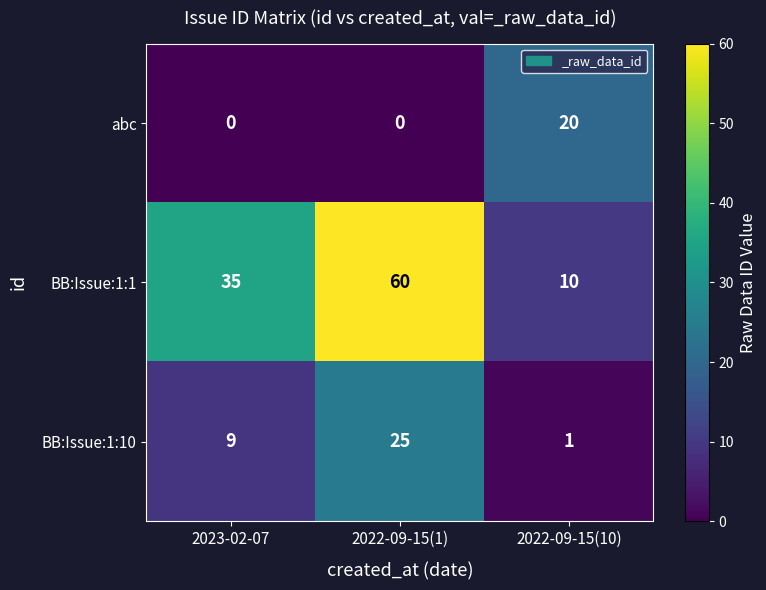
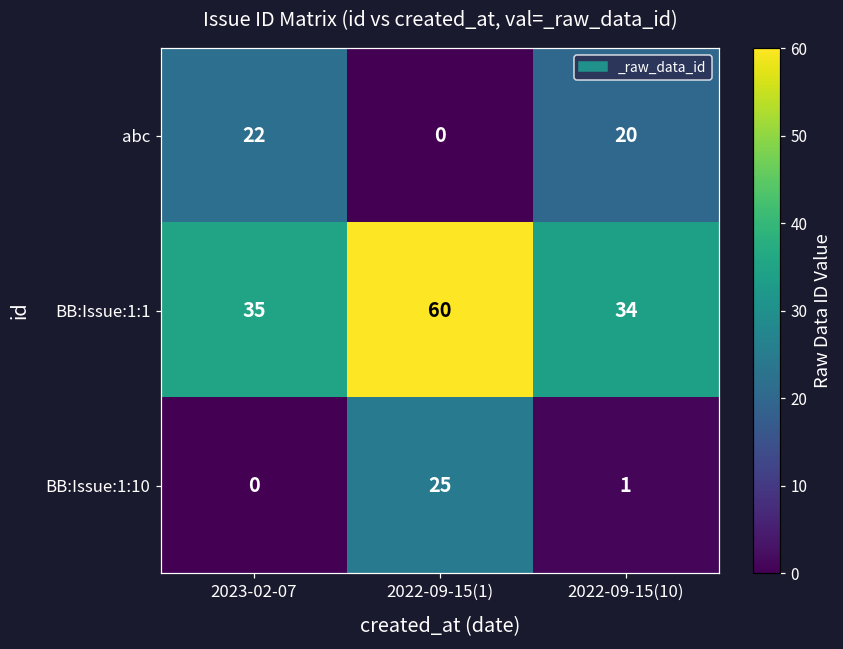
abc, 2023-02-07: 0 -> 22
BB:Issue:1:1, 2022-09-15(10): 10 -> 34
BB:Issue:1:10, 2023-02-07: 9 -> 0
